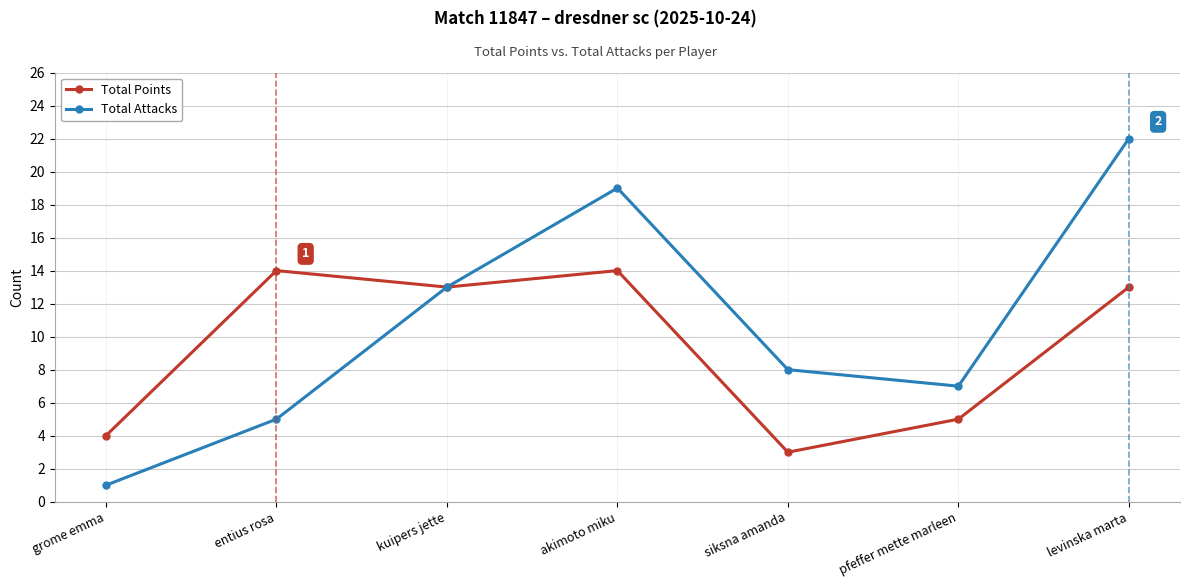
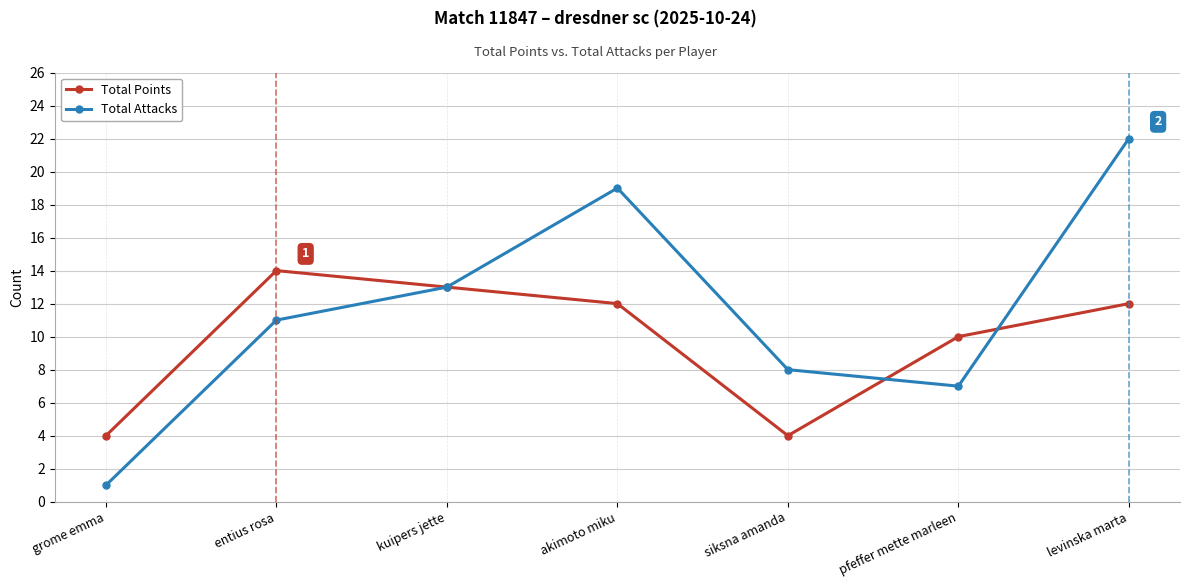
Total Attacks, entius rosa: 5 -> 11
Total Points, akimoto miku: 14 -> 12
Total Points, siksna amanda: 3 -> 4
Total Points, pfeffer mette marleen: 5 -> 10
Total Points, levinska marta: 13 -> 12
